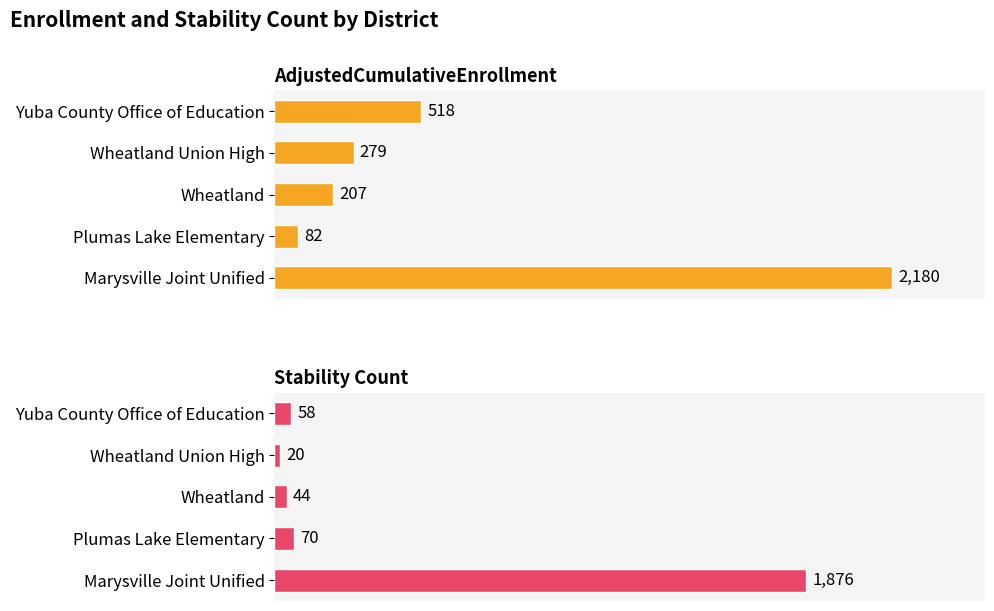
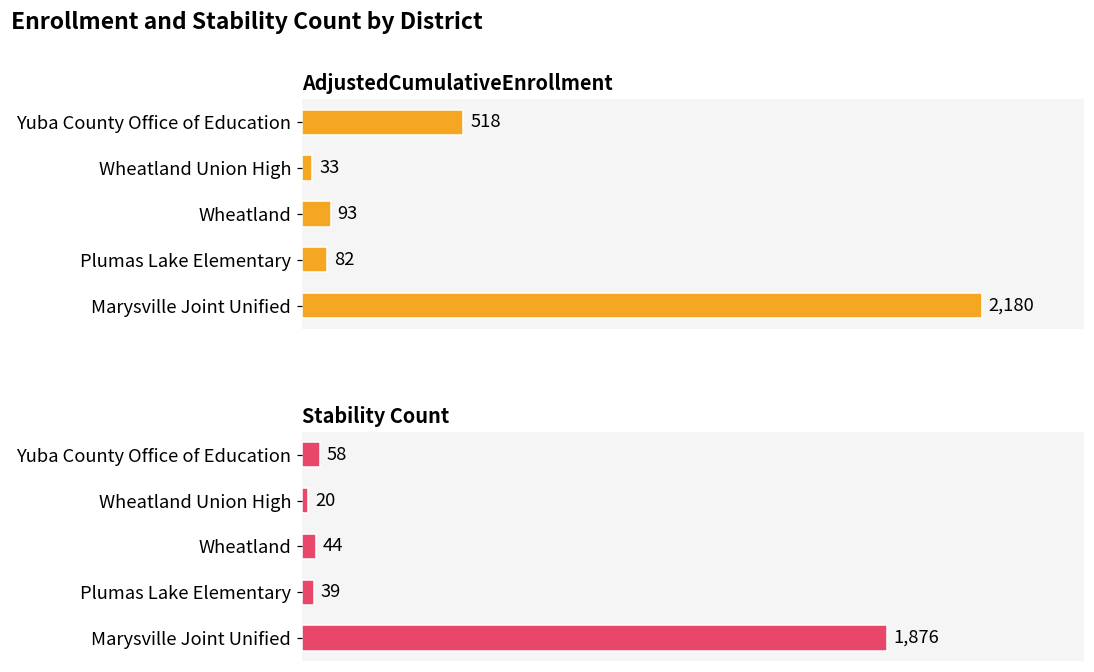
AdjustedCumulativeEnrollment, Wheatland Union High: 279 -> 33
AdjustedCumulativeEnrollment, Wheatland: 207 -> 93
Stability Count, Plumas Lake Elementary: 70 -> 39
